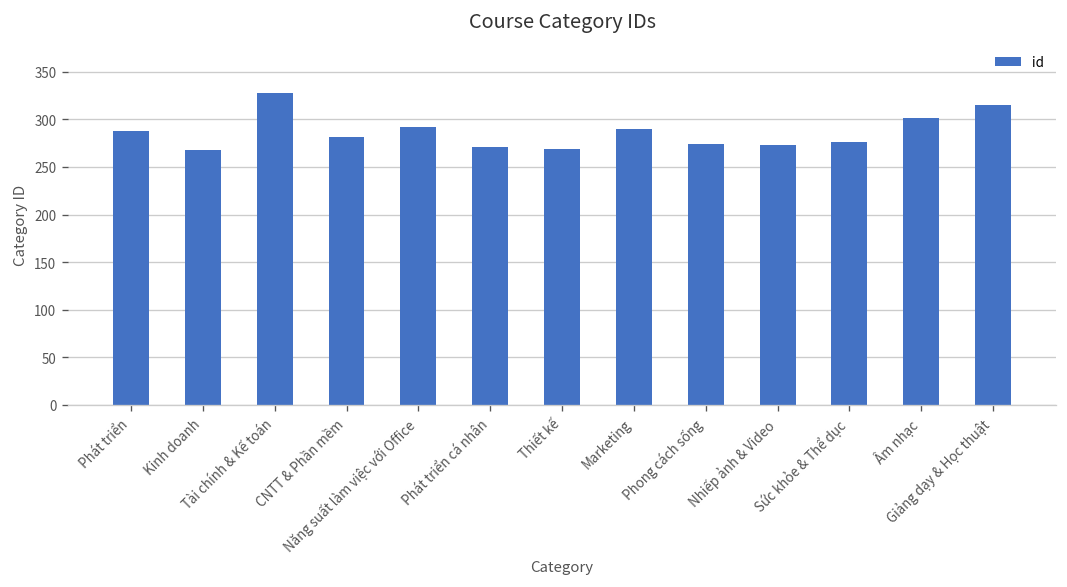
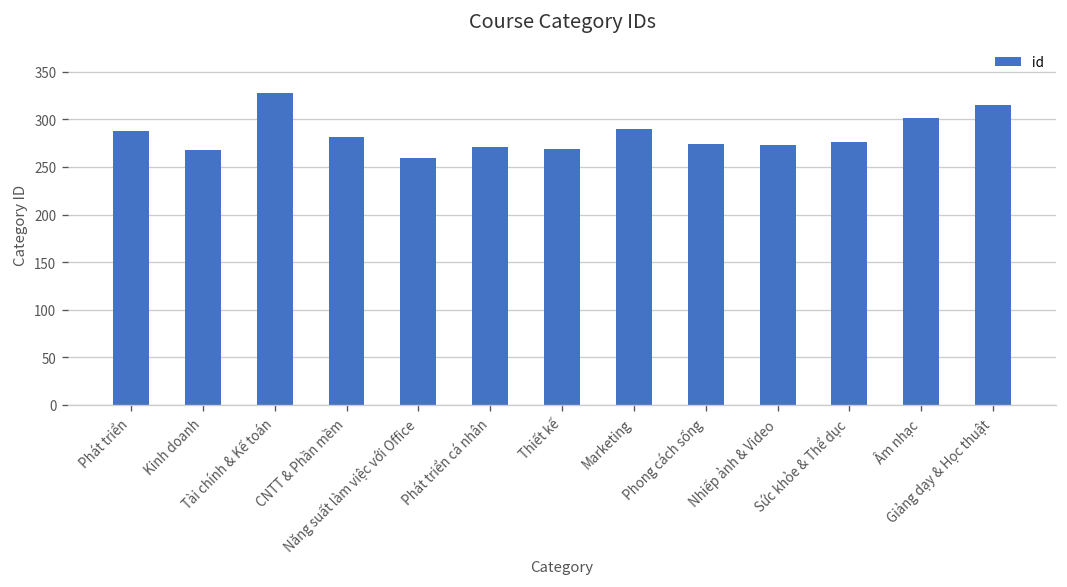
Năng suất làm việc với Office: 290 -> 260
